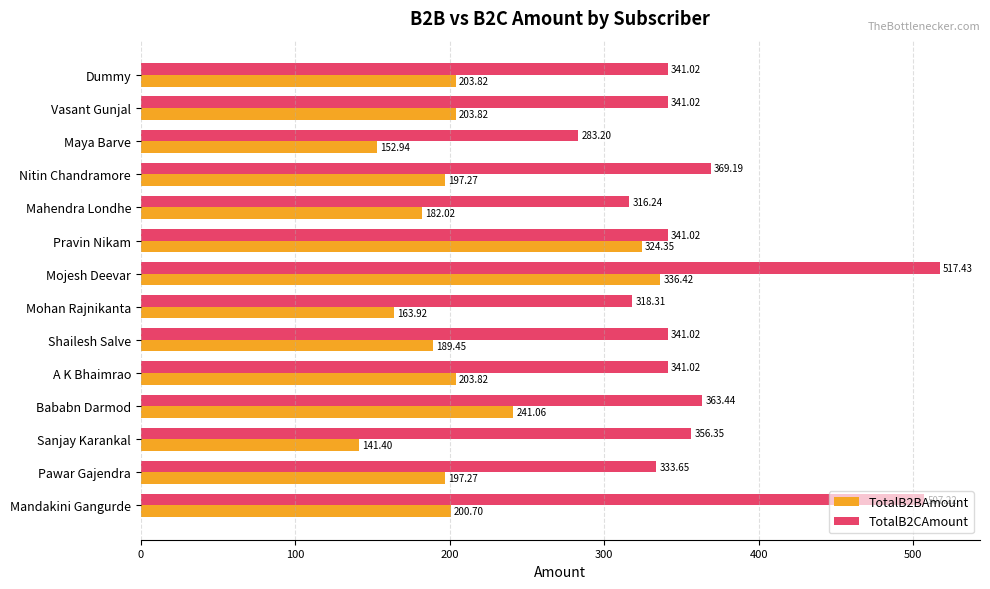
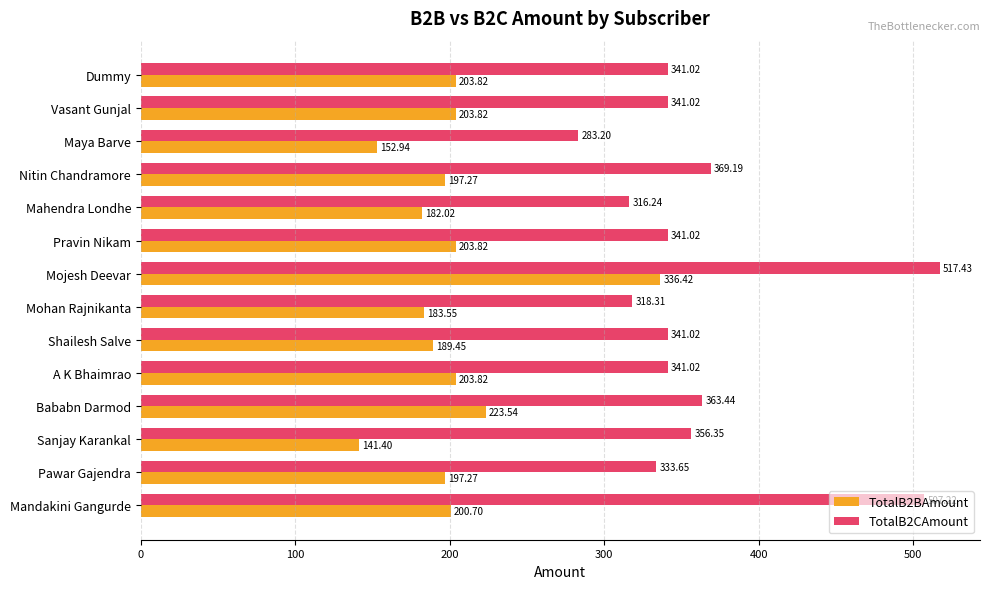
TotalB2BAmount, Pravin Nikam: 324.35 -> 203.82
TotalB2BAmount, Mohan Rajnikanta: 163.92 -> 183.55
TotalB2BAmount, Bababn Darmod: 241.06 -> 223.54
